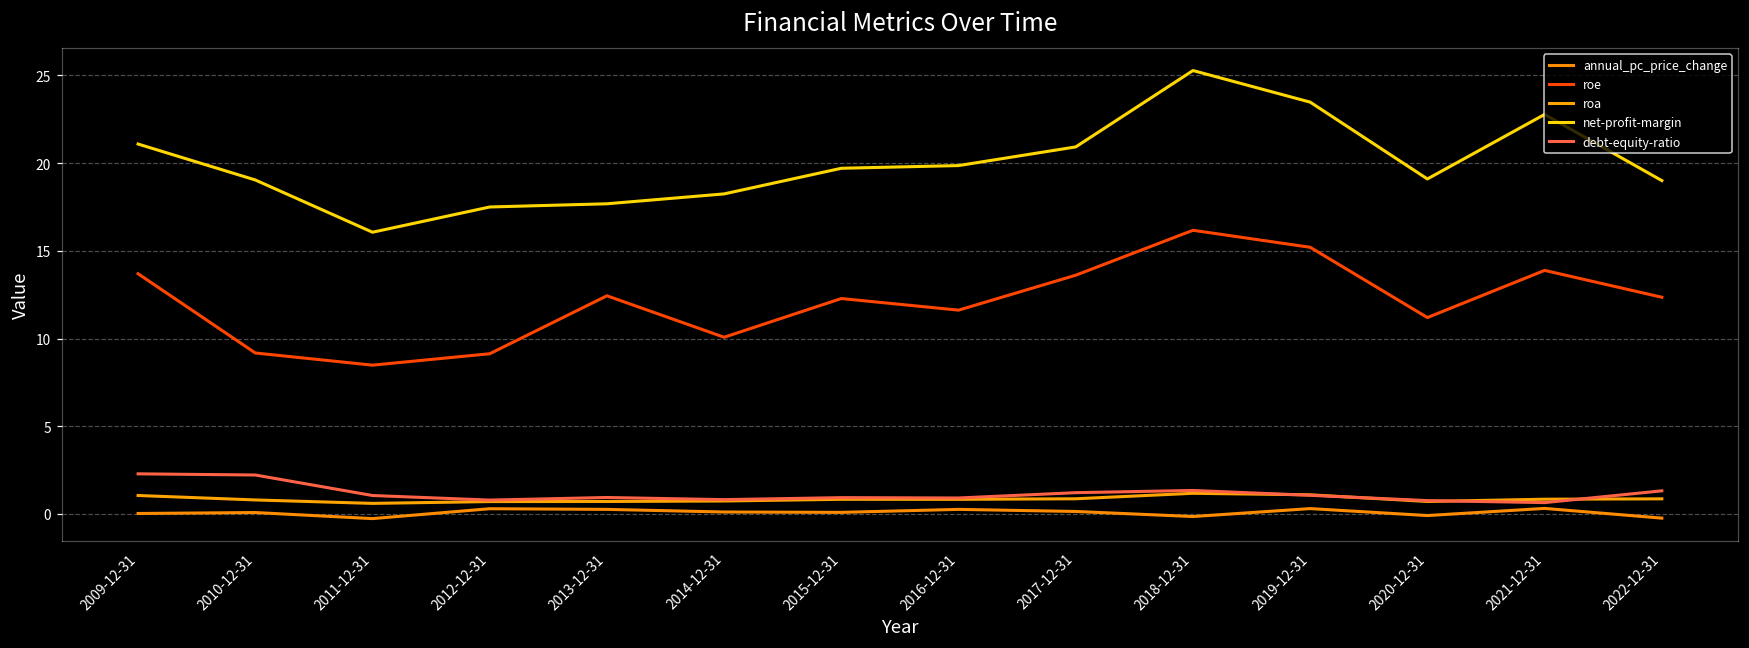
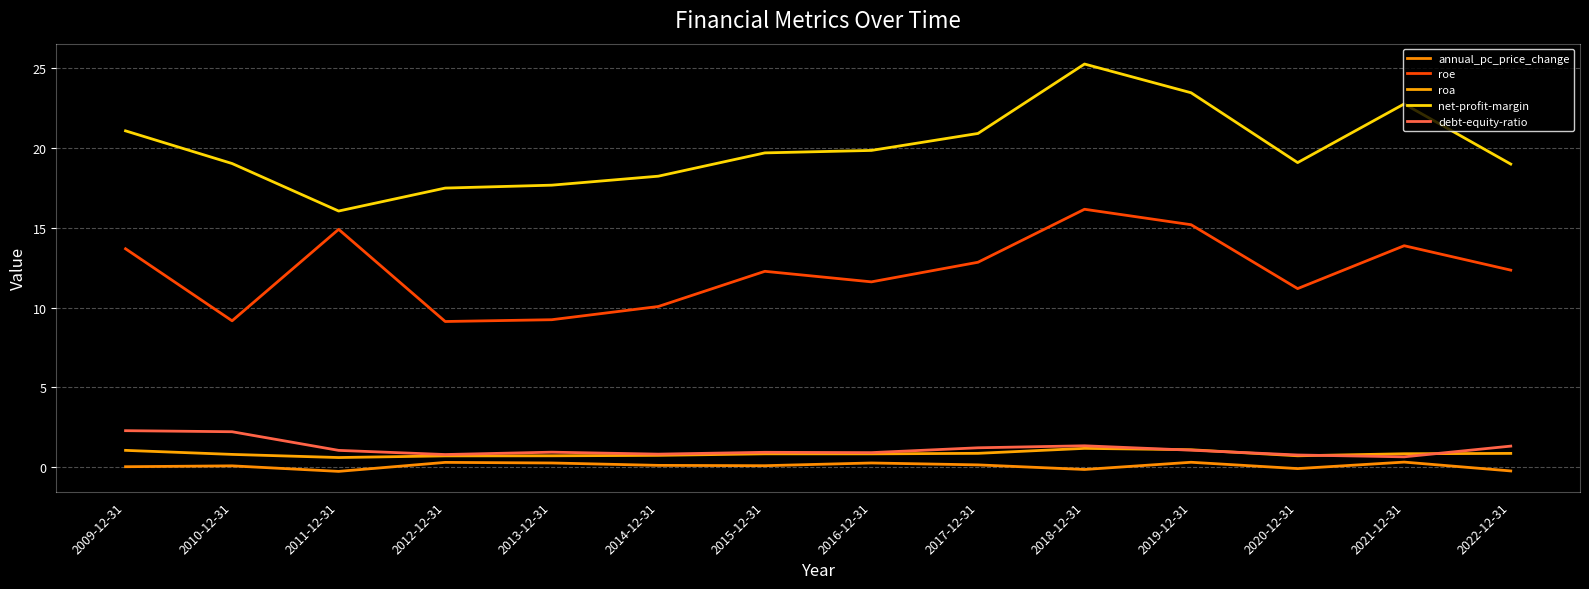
roe, 2011-12-31: 8.5 -> 14.9
roe, 2013-12-31: 12.4 -> 9.2
roe, 2017-12-31: 13.6 -> 12.8
